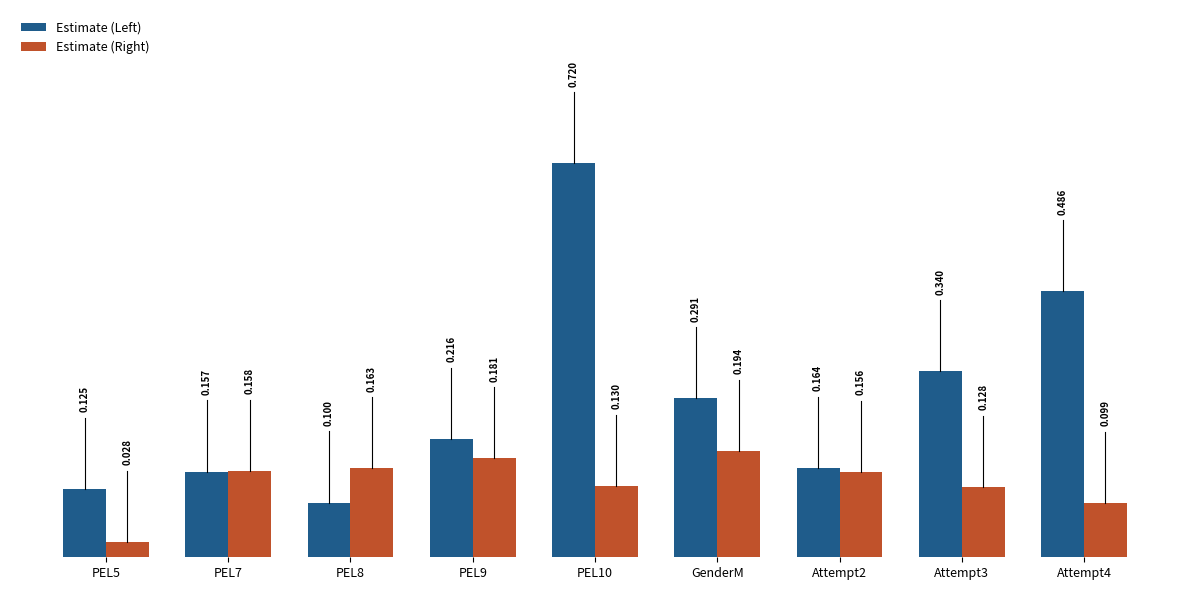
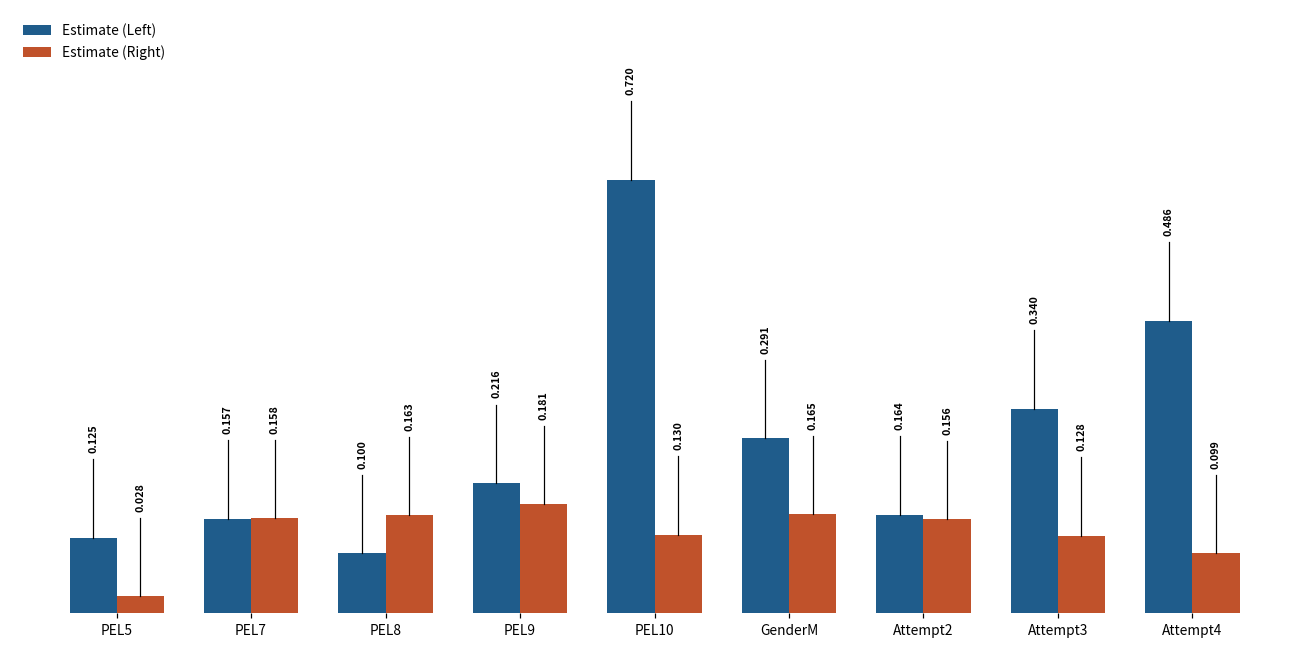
Estimate (Right), GenderM: 0.194 -> 0.165
